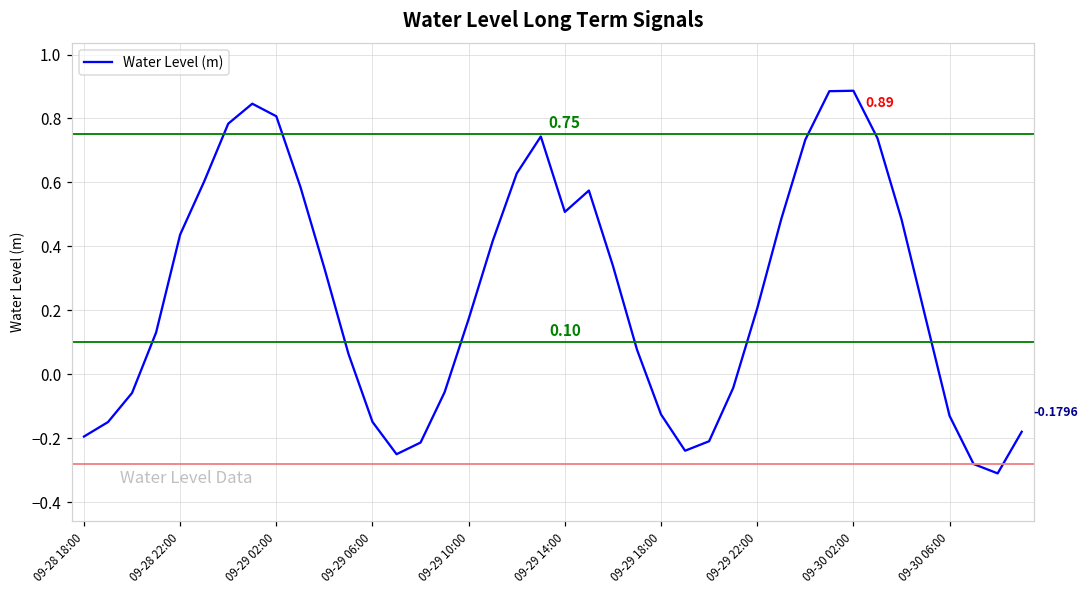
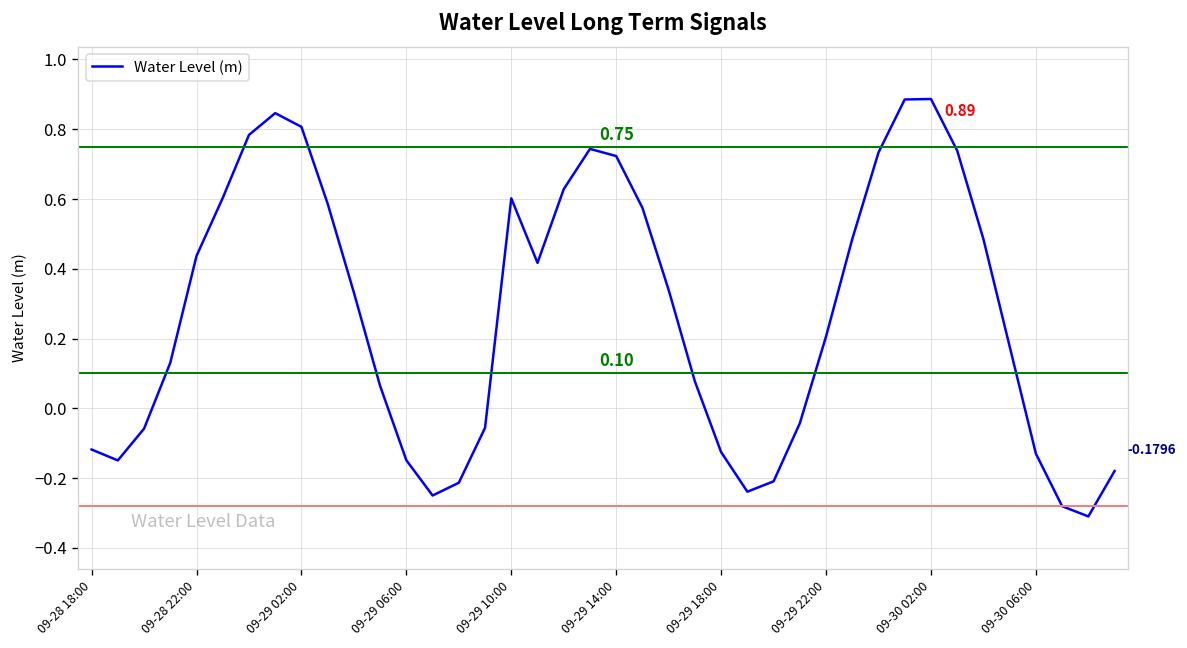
09-28 18:00: -0.19 -> -0.12
09-29 10:00: 0.17 -> 0.60
09-29 14:00: 0.51 -> 0.72
